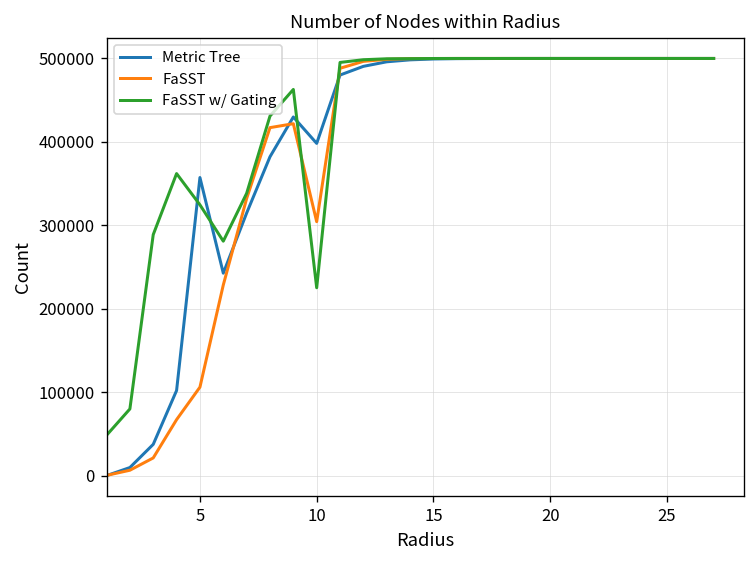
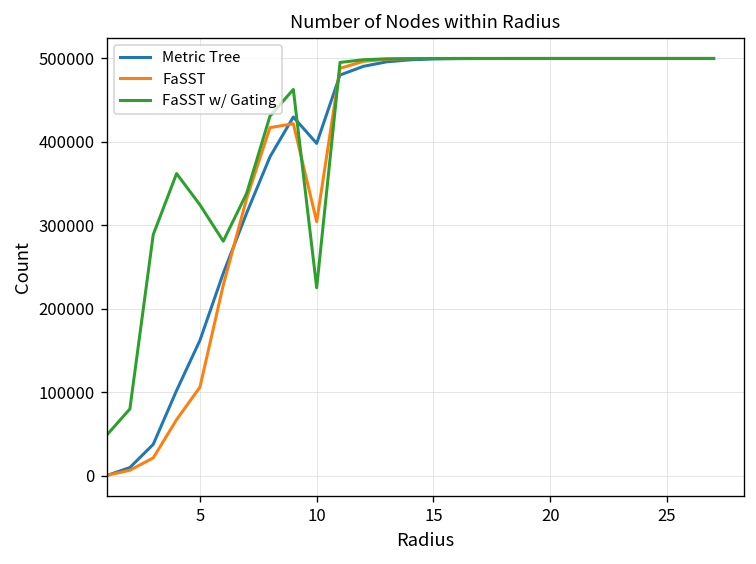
Metric Tree, 5: 360000 -> 160000
